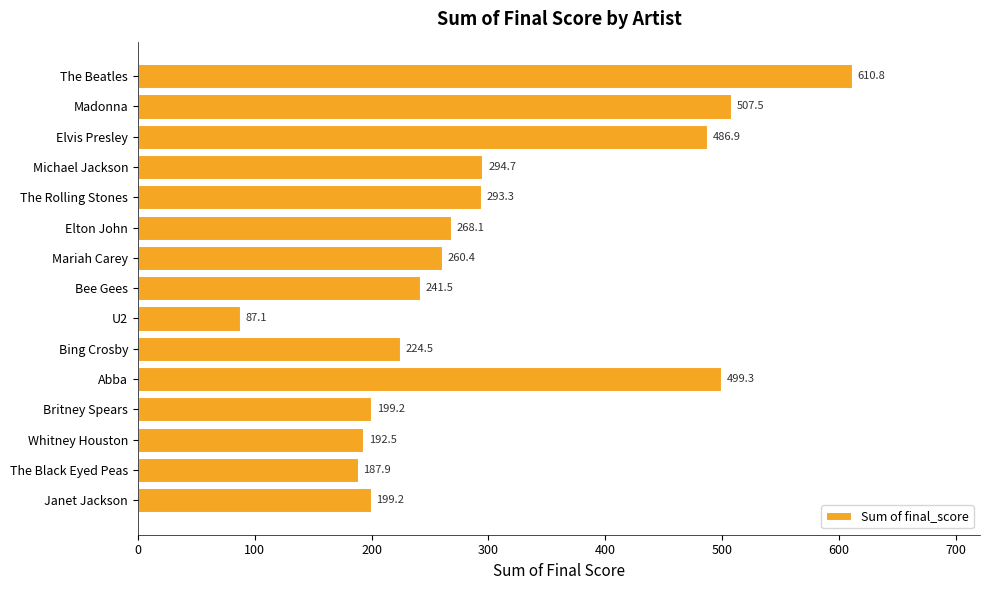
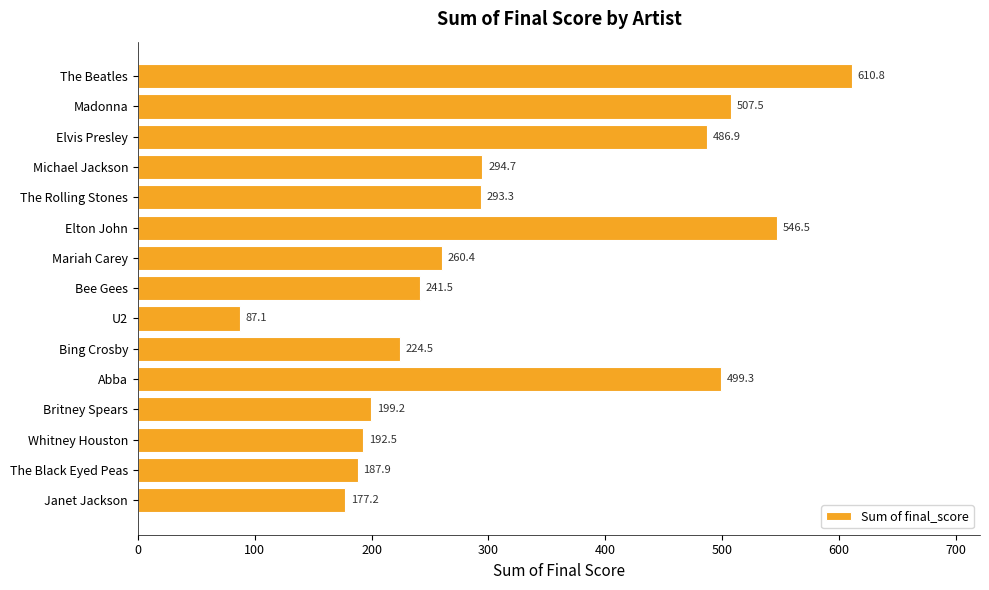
Elton John: 268.1 -> 546.5
Janet Jackson: 199.2 -> 177.2
